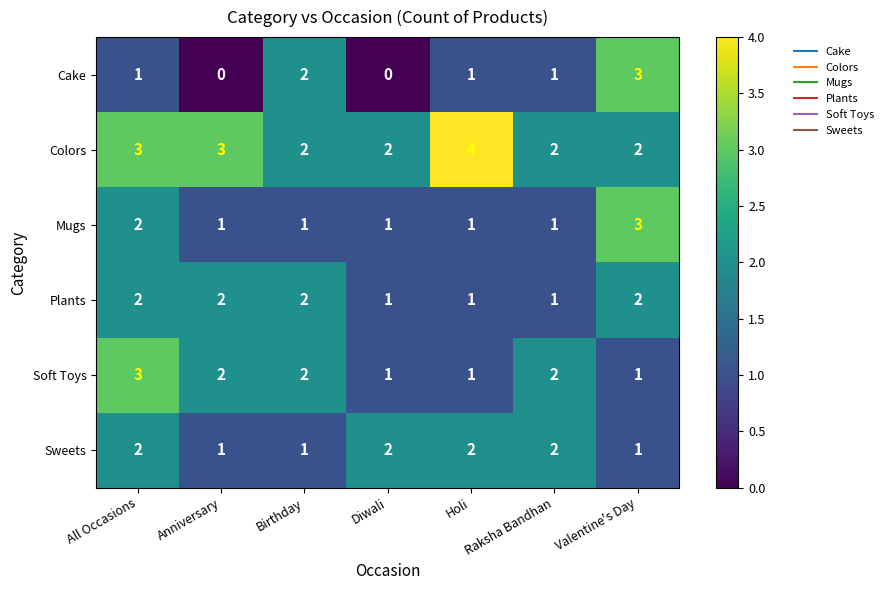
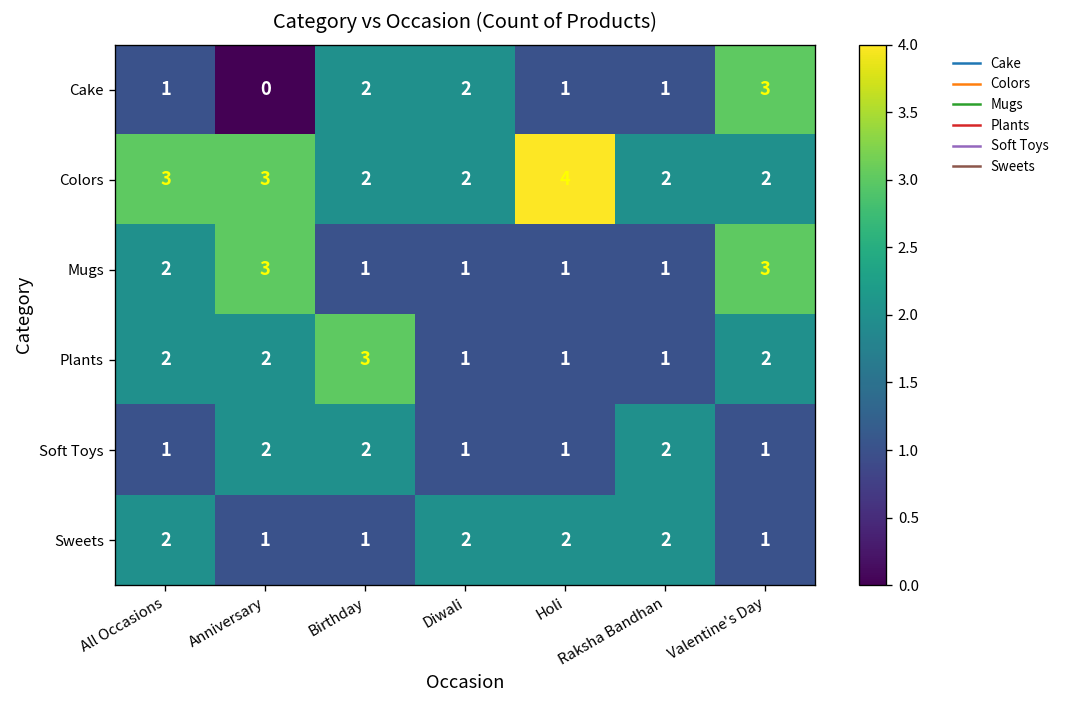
Cake, Diwali: 0 -> 2
Mugs, Anniversary: 1 -> 3
Plants, Birthday: 2 -> 3
Soft Toys, All Occasions: 3 -> 1
